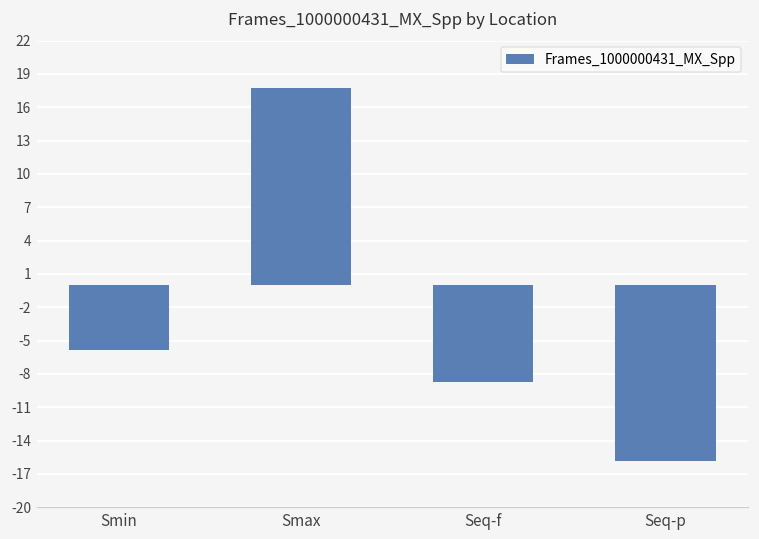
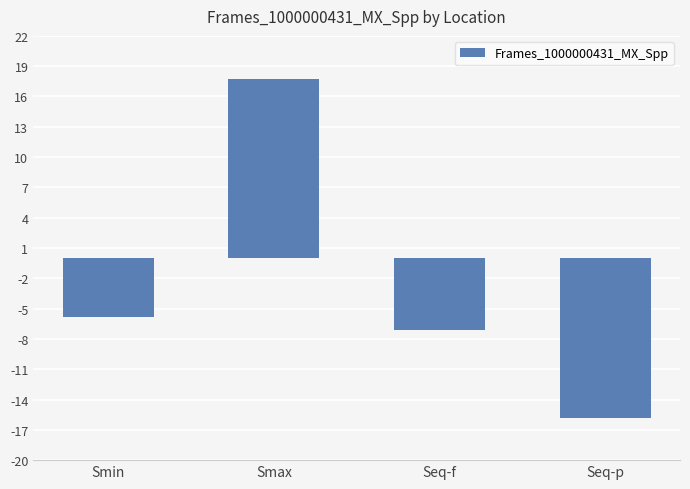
Seq-f: -8.7 -> -7.1
